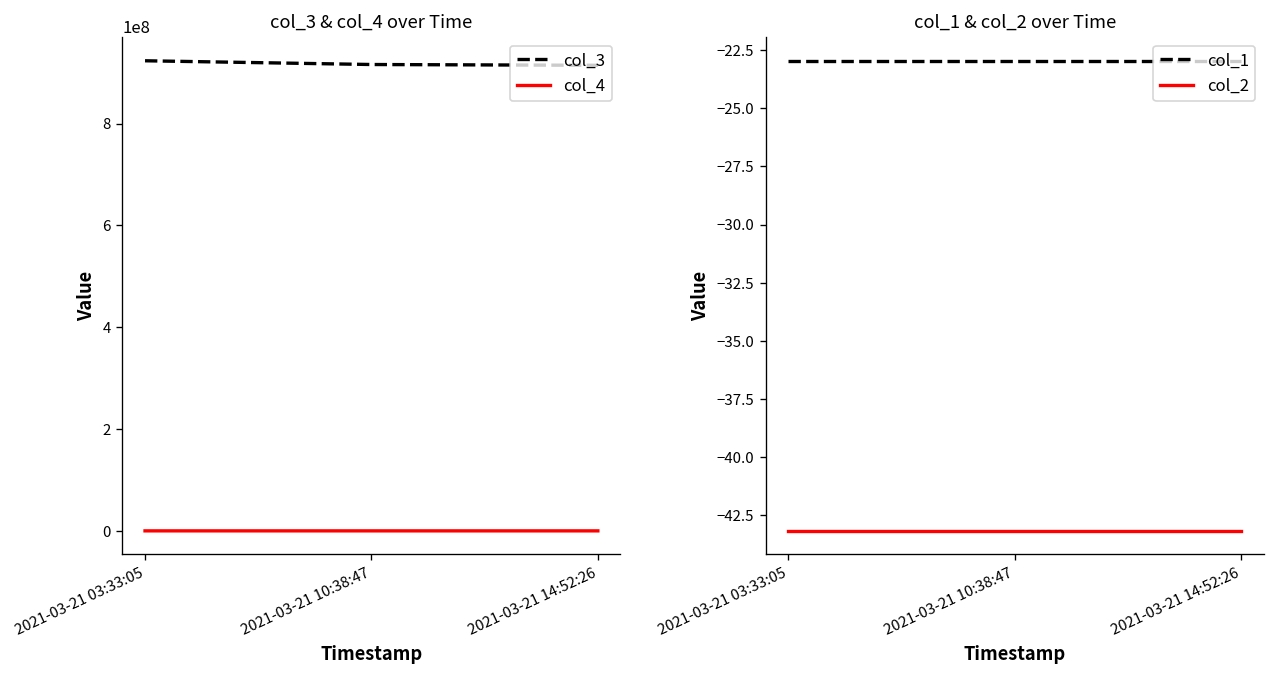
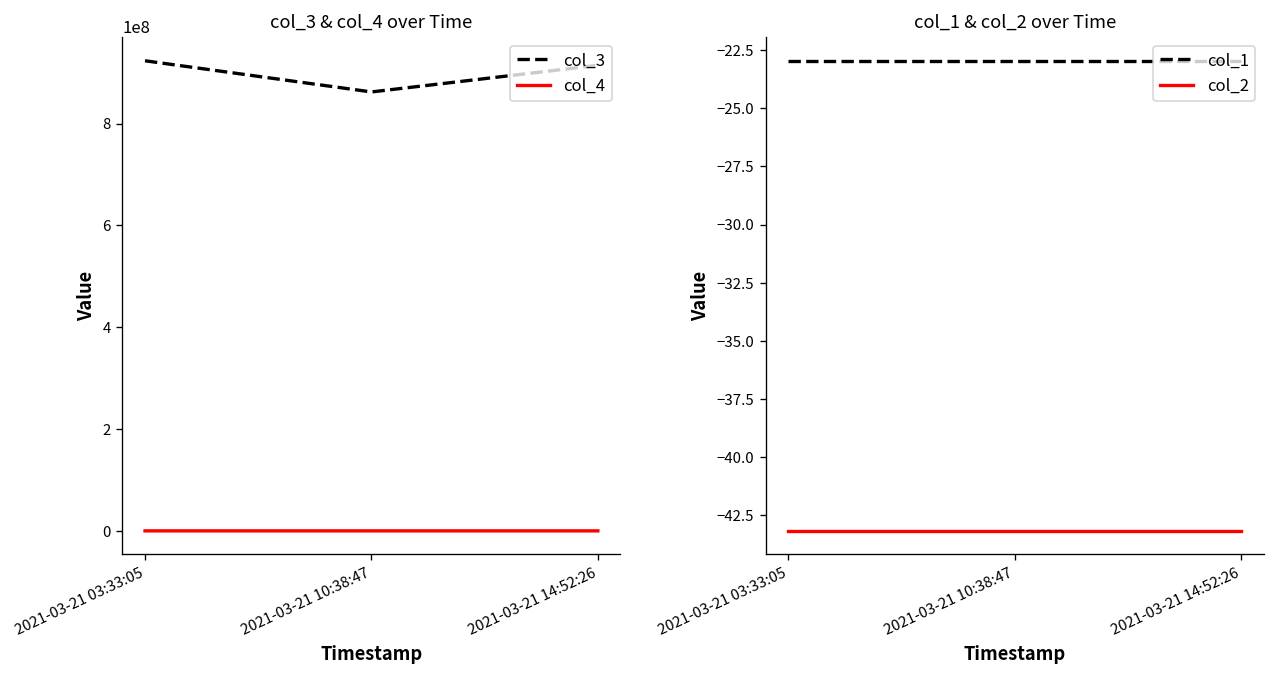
col_3 & col_4 over Time, col_3, 2021-03-21 10:38:47: 920000000 -> 860000000
